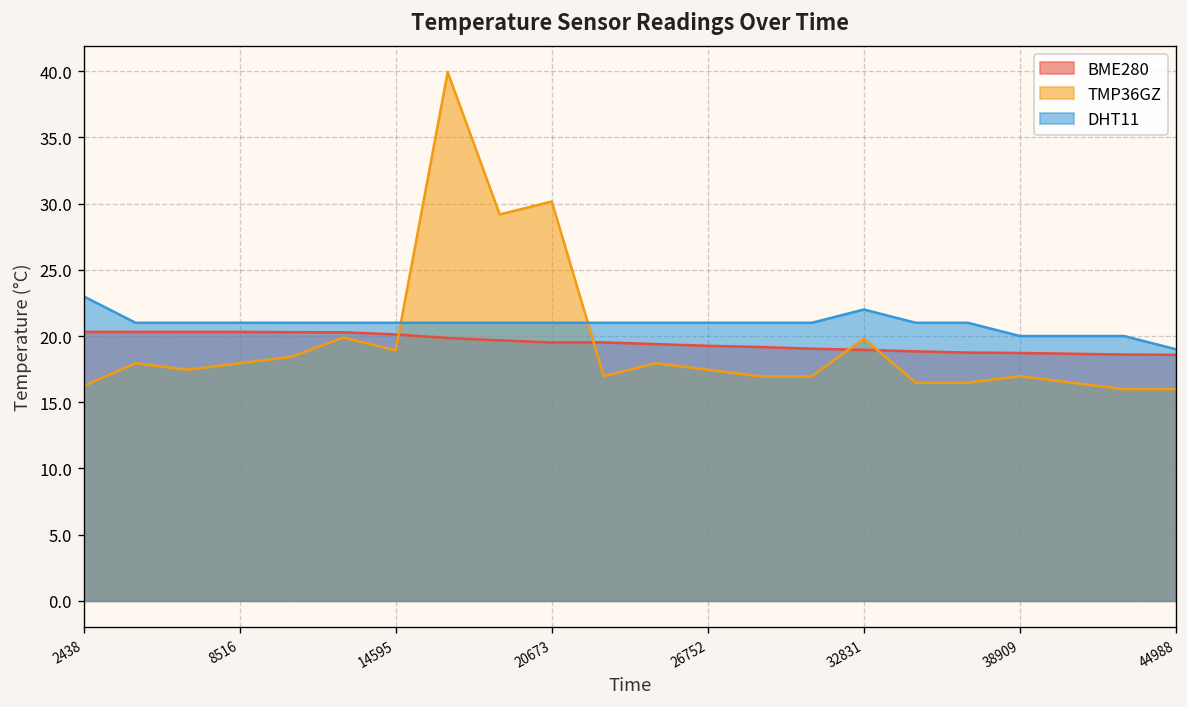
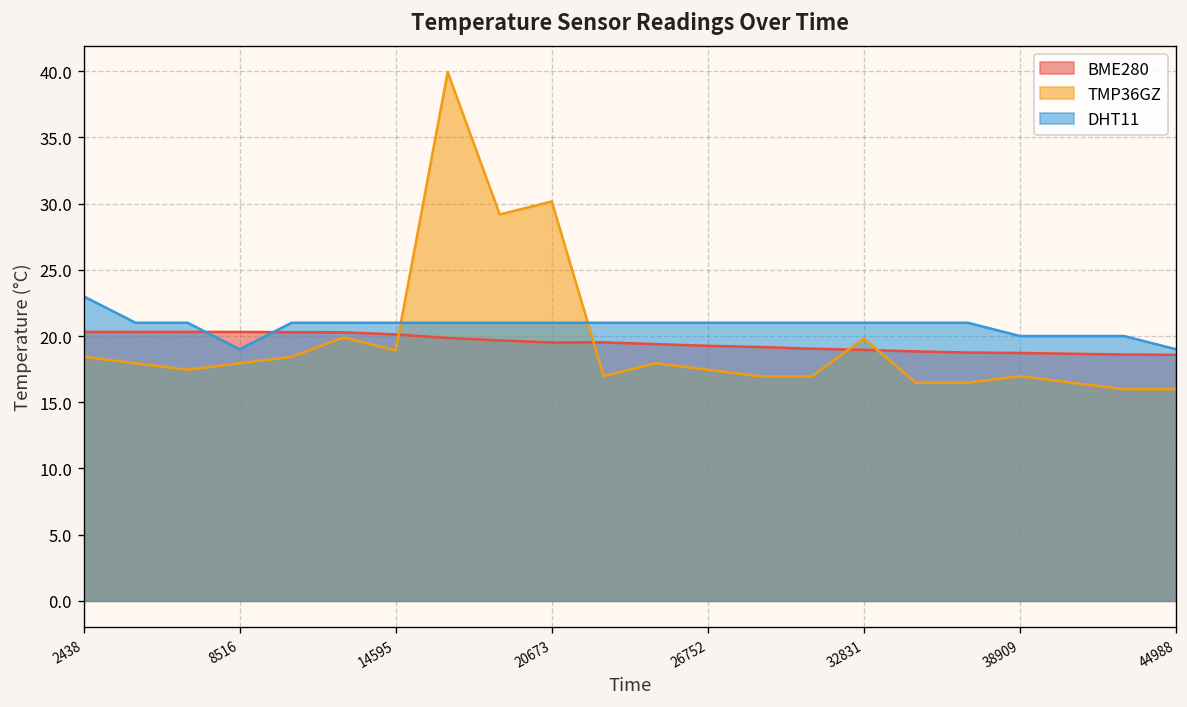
TMP36GZ, 2438: 16.2 -> 18.4
DHT11, 8516: 21 -> 19
DHT11, 32831: 22 -> 21
